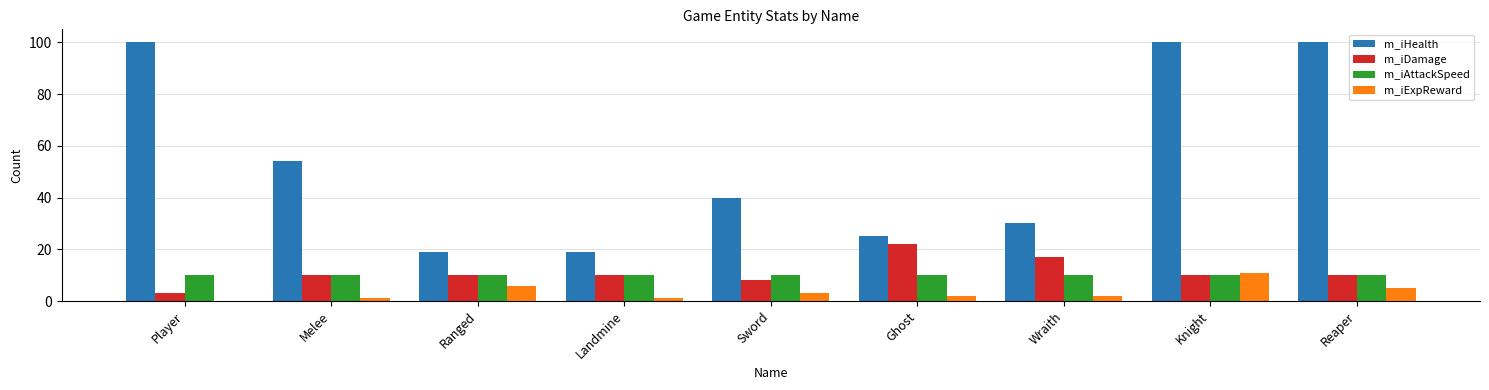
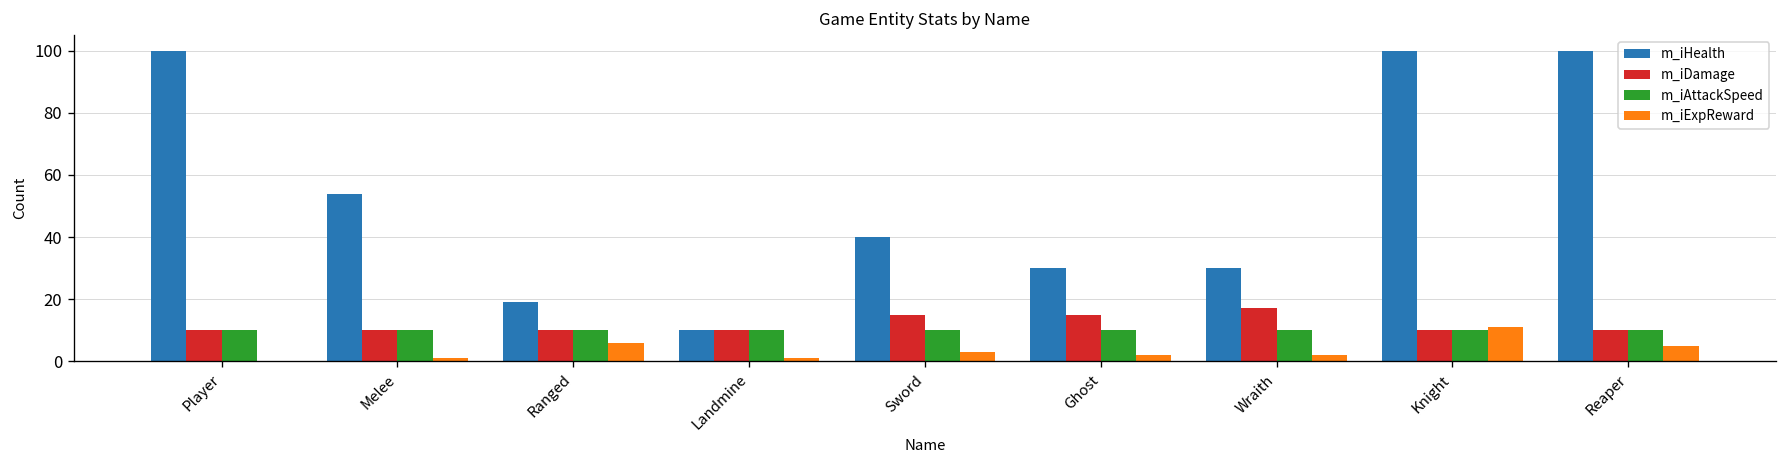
m_iDamage, Player: 3 -> 10
m_iHealth, Landmine: 19 -> 10
m_iDamage, Sword: 8 -> 15
m_iHealth, Ghost: 25 -> 30
m_iDamage, Ghost: 22 -> 15
